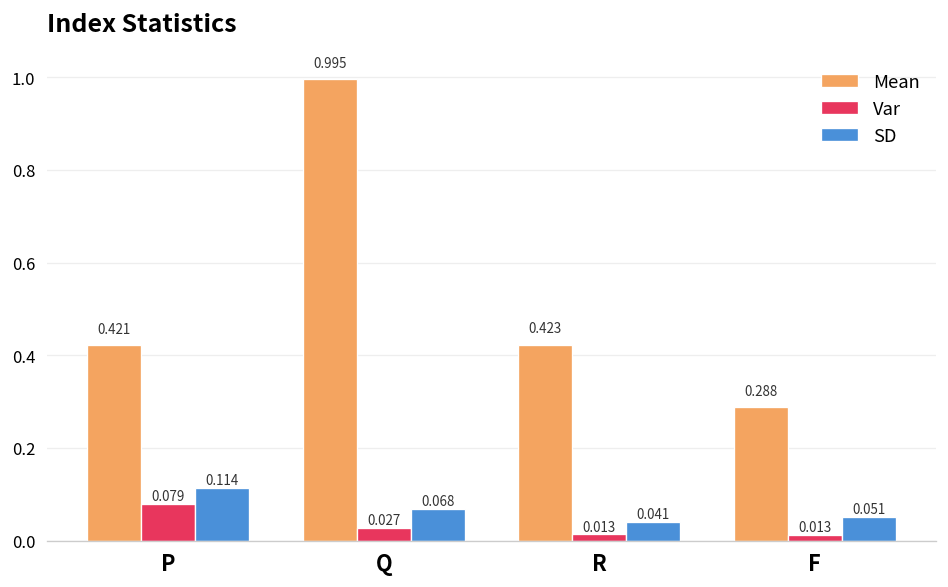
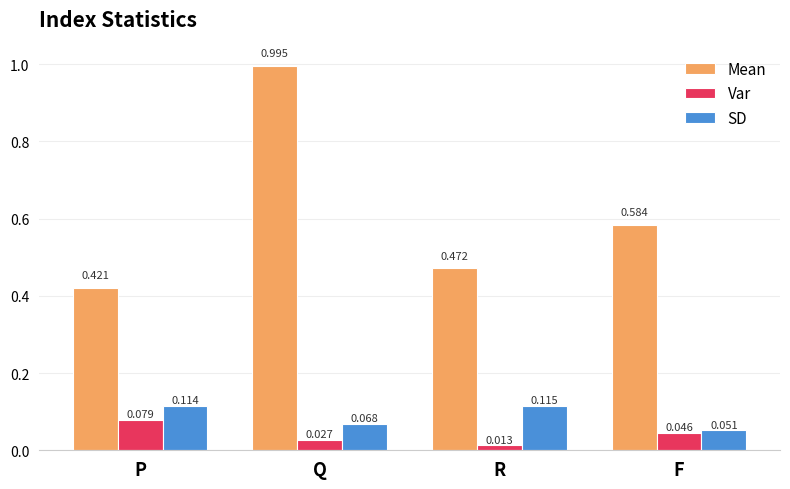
Mean, R: 0.423 -> 0.472
SD, R: 0.041 -> 0.115
Mean, F: 0.288 -> 0.584
Var, F: 0.013 -> 0.046
